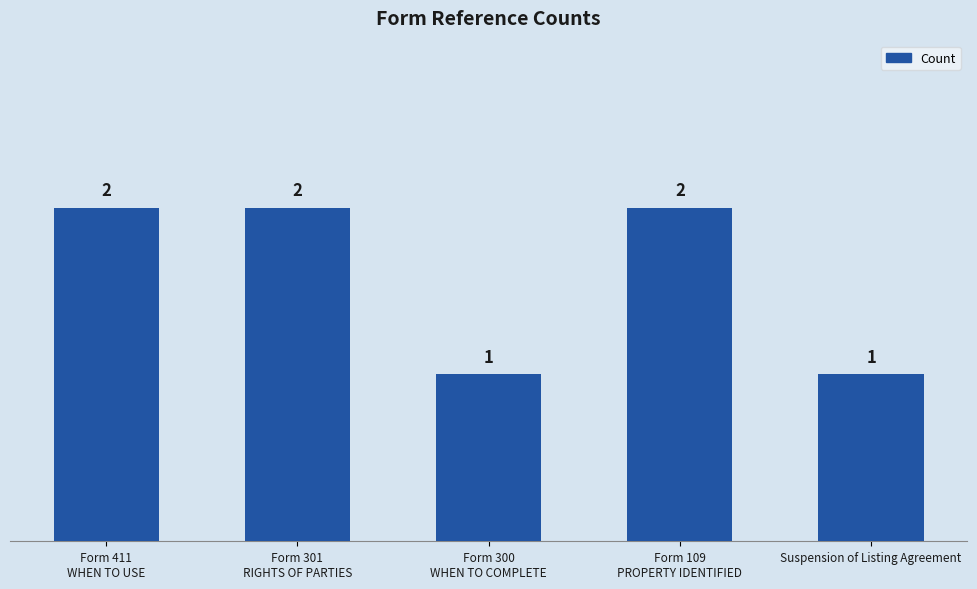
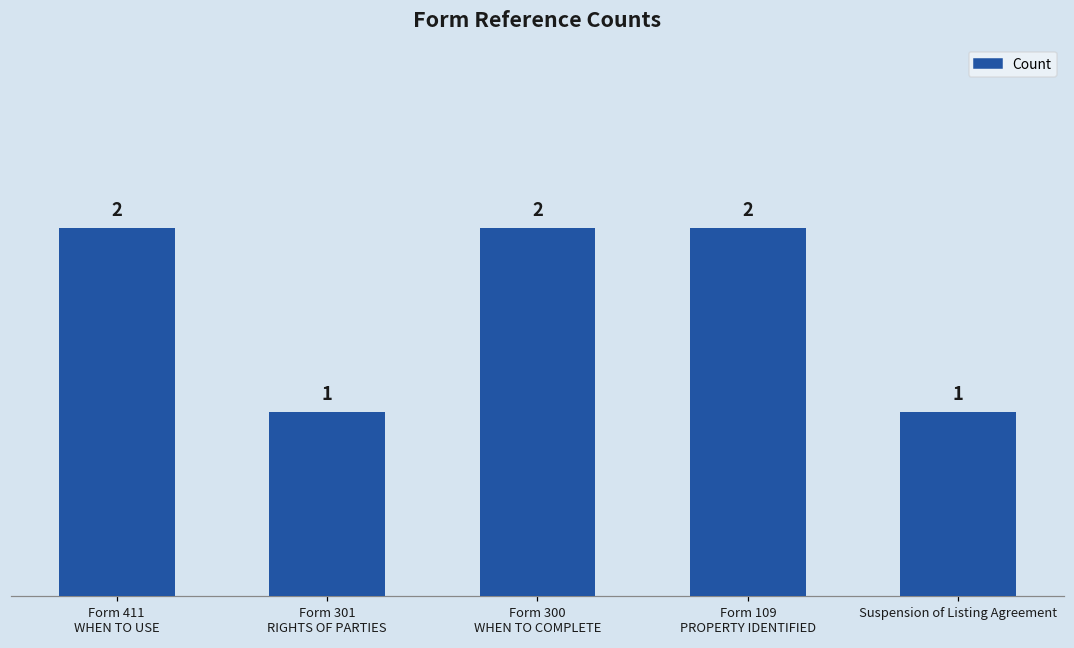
Form 301 RIGHTS OF PARTIES: 2 -> 1
Form 300 WHEN TO COMPLETE: 1 -> 2
